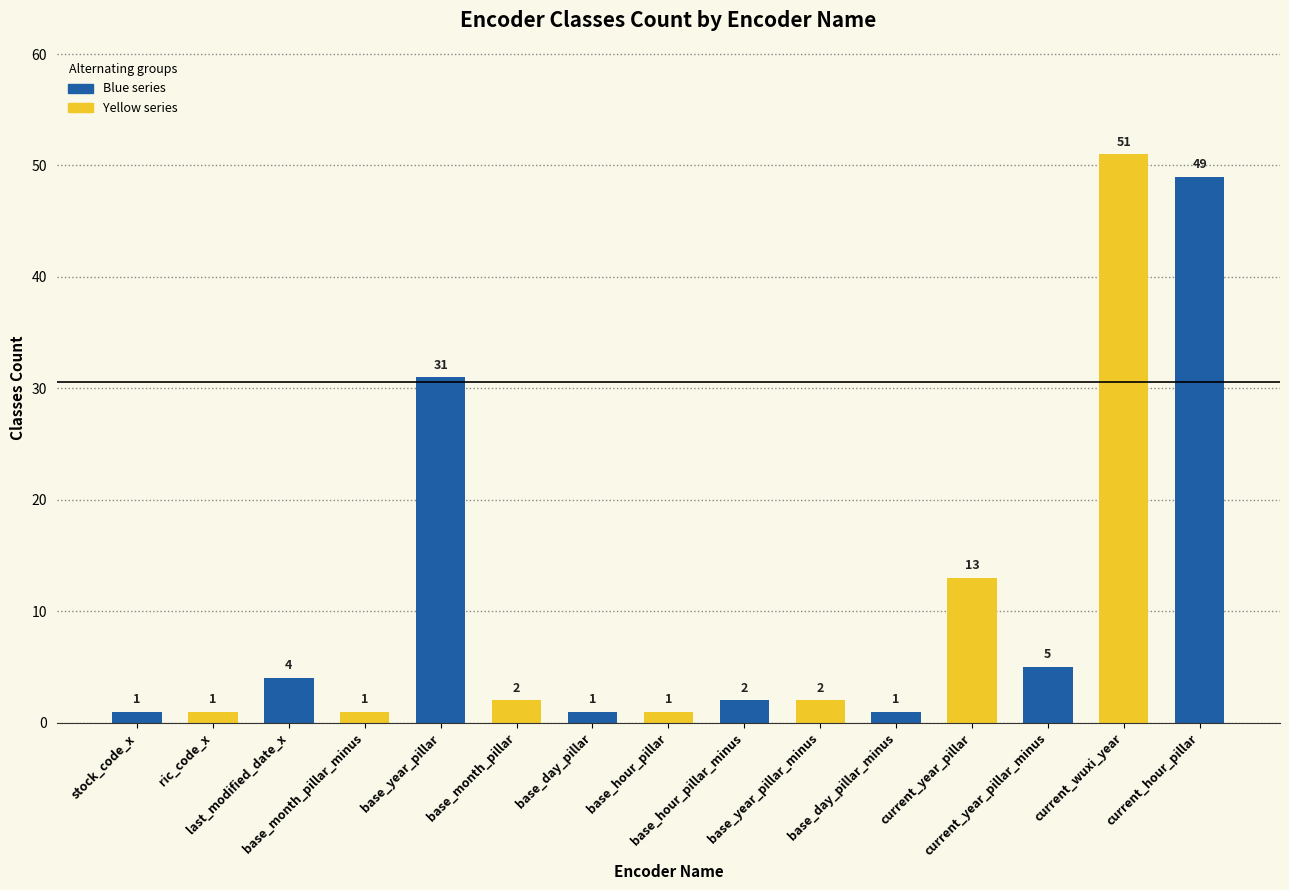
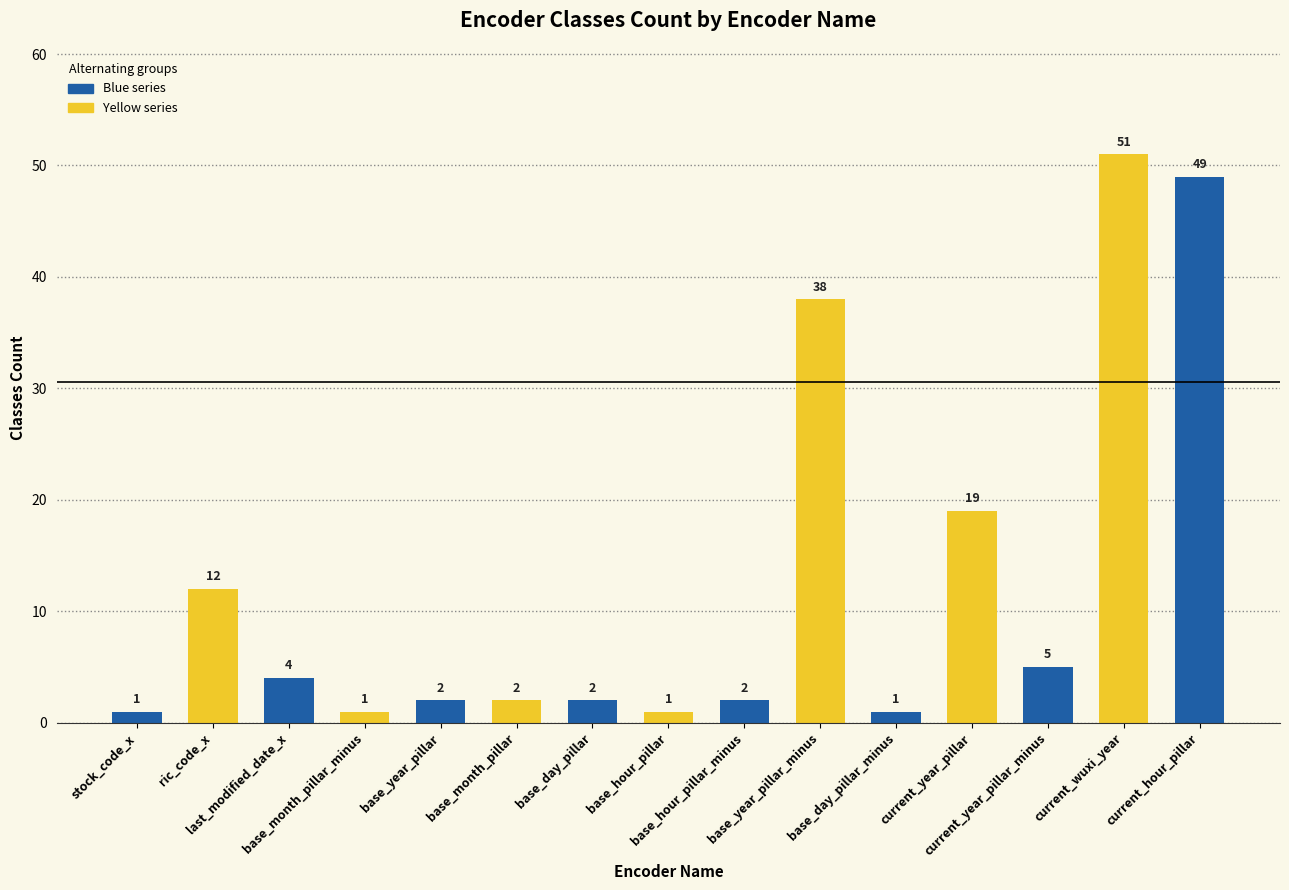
ric_code_x: 1 -> 12
base_year_pillar: 31 -> 2
base_day_pillar: 1 -> 2
base_year_pillar_minus: 2 -> 38
current_year_pillar: 13 -> 19
